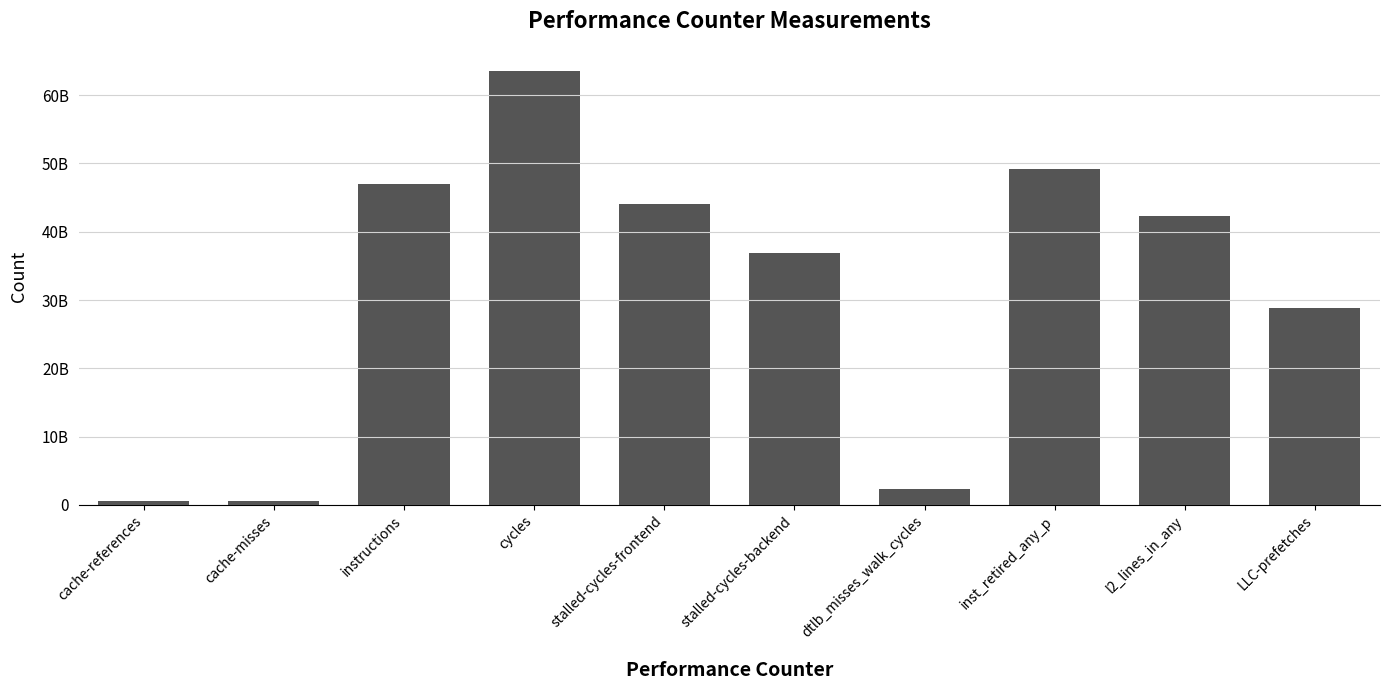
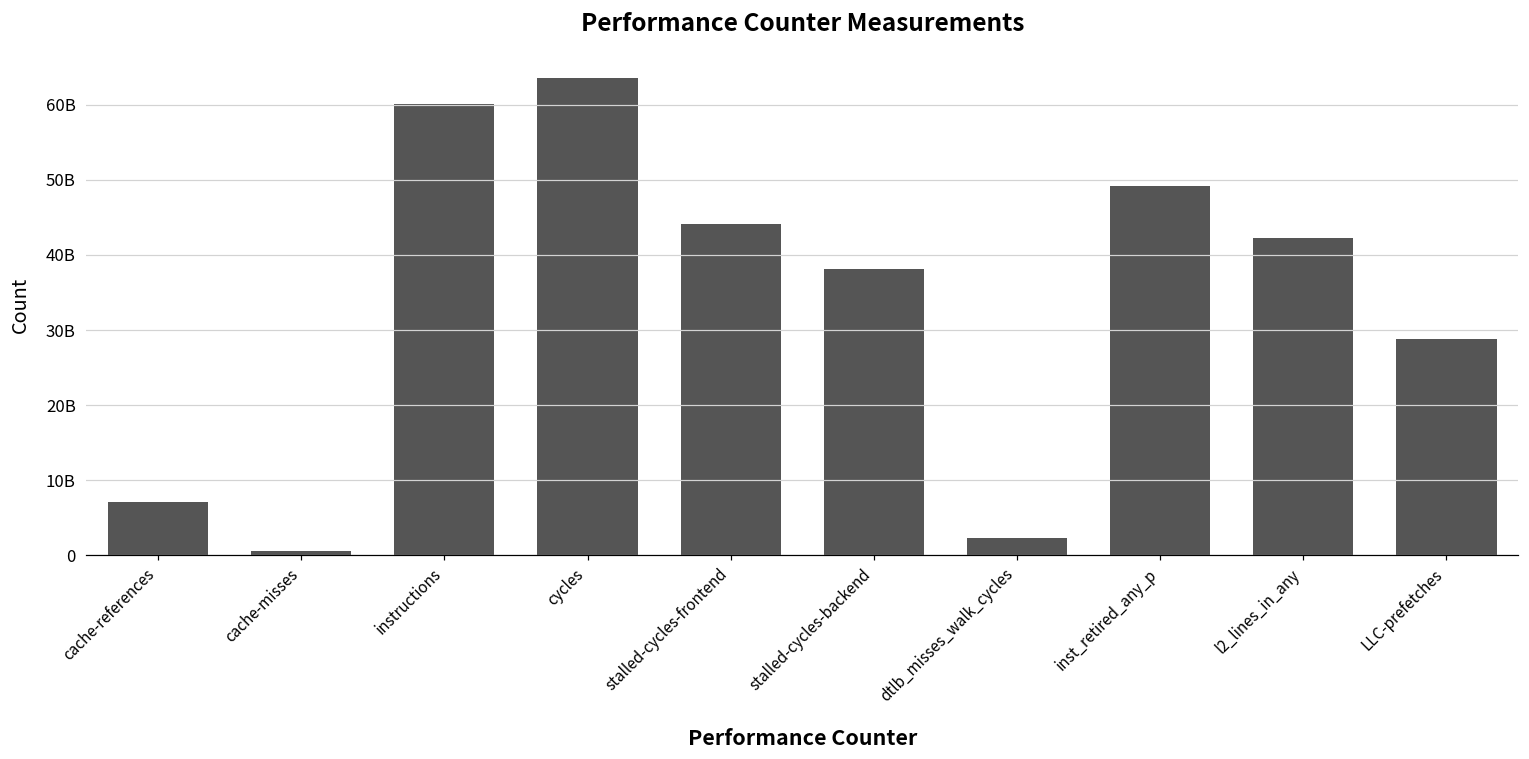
cache-references: 1000000000 -> 7000000000
instructions: 47000000000 -> 60000000000
stalled-cycles-backend: 37000000000 -> 38000000000
